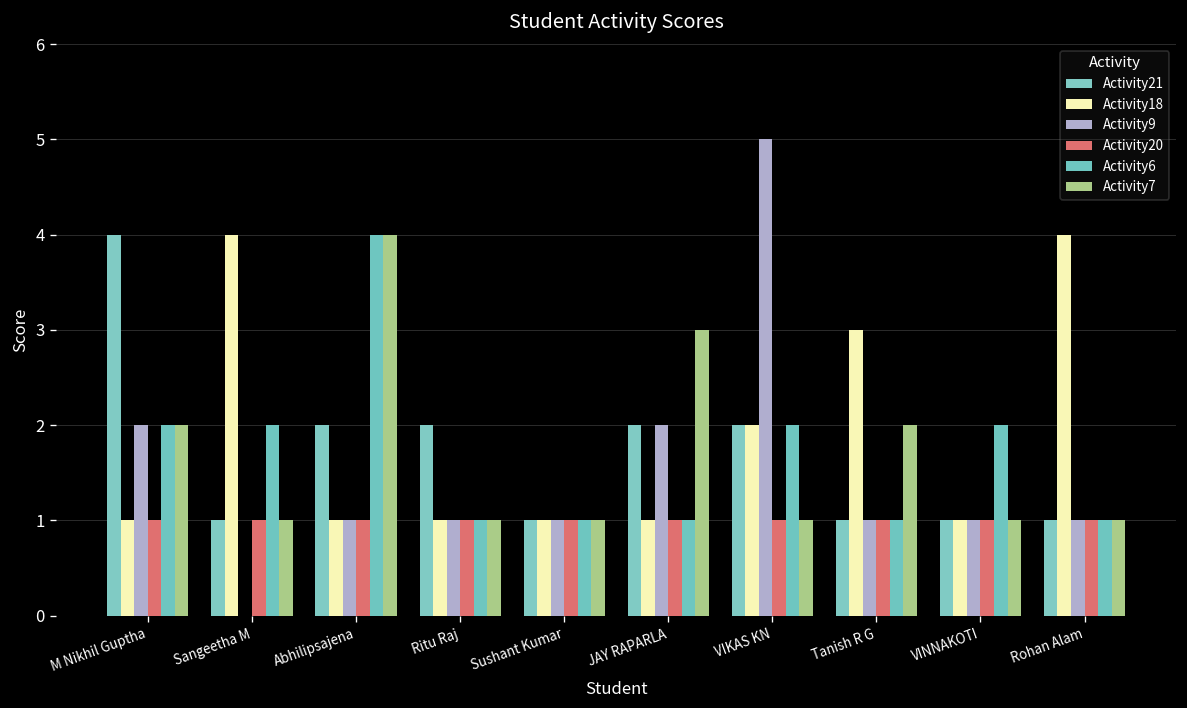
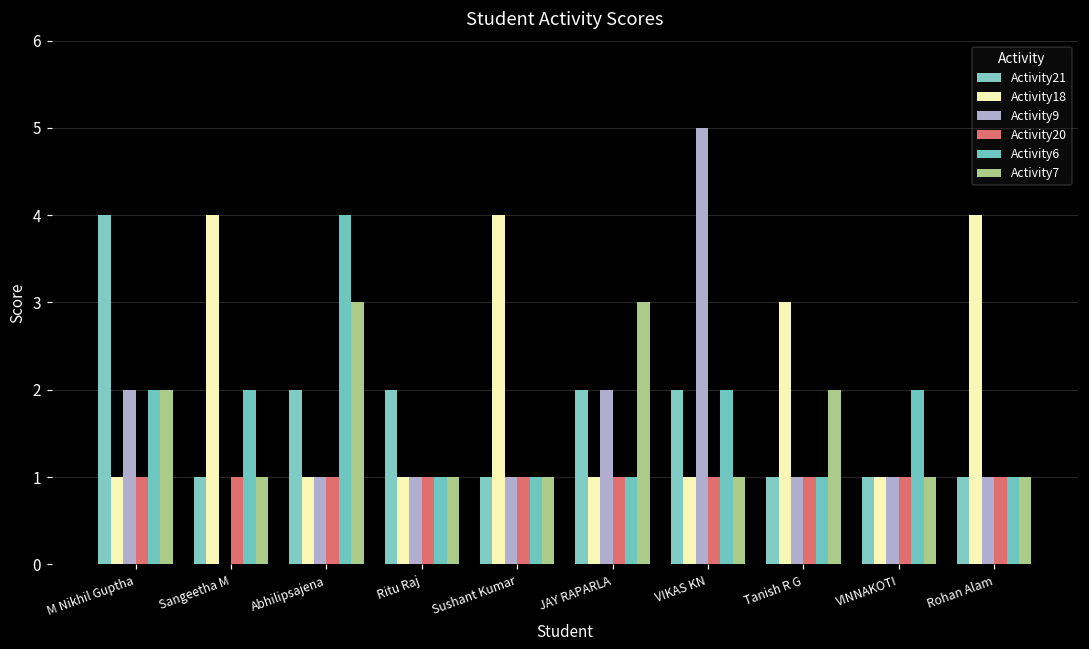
Activity7, Abhilipsajena: 4 -> 3
Activity18, Sushant Kumar: 1 -> 4
Activity18, VIKAS KN: 2 -> 1
